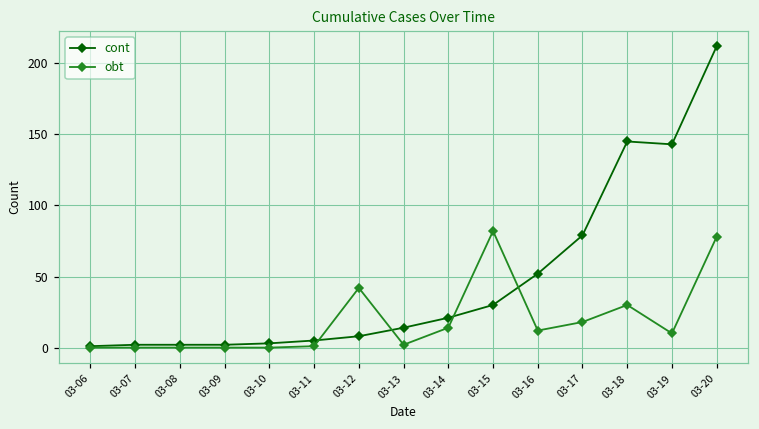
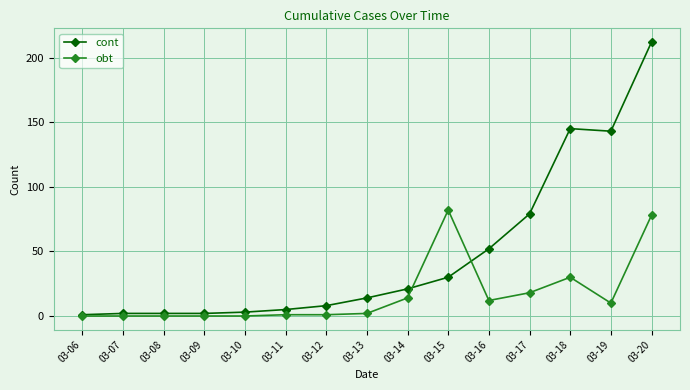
obt, 03-12: 42 -> 1
